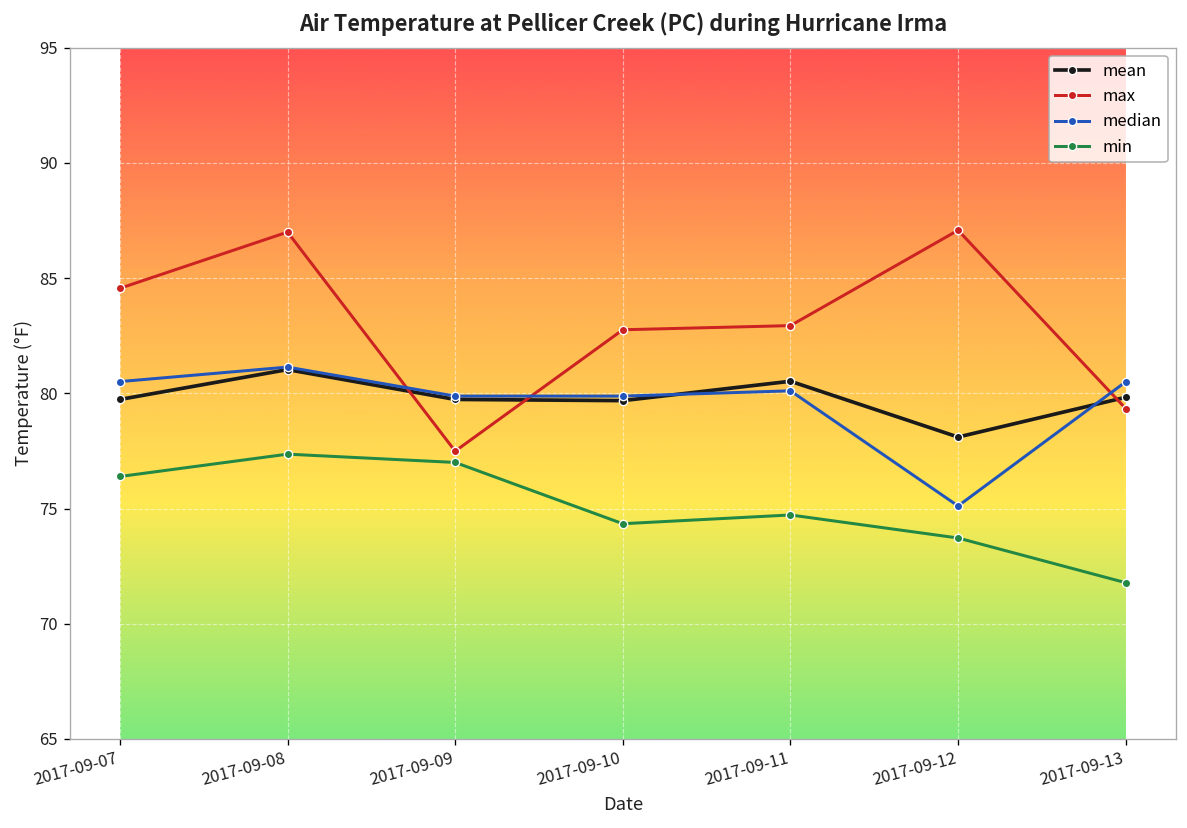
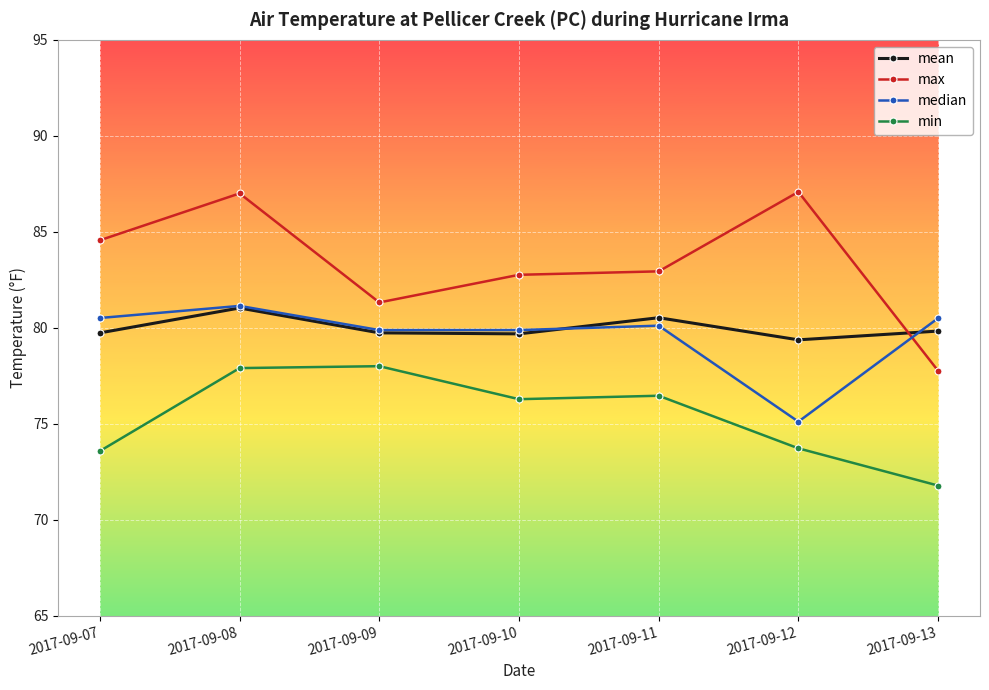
min, 2017-09-07: 76.4 -> 73.6
min, 2017-09-08: 77.4 -> 77.9
max, 2017-09-09: 77.5 -> 81.3
min, 2017-09-09: 77 -> 78
min, 2017-09-10: 74.3 -> 76.3
min, 2017-09-11: 74.7 -> 76.5
mean, 2017-09-12: 78.1 -> 79.4
max, 2017-09-13: 79.3 -> 77.8
